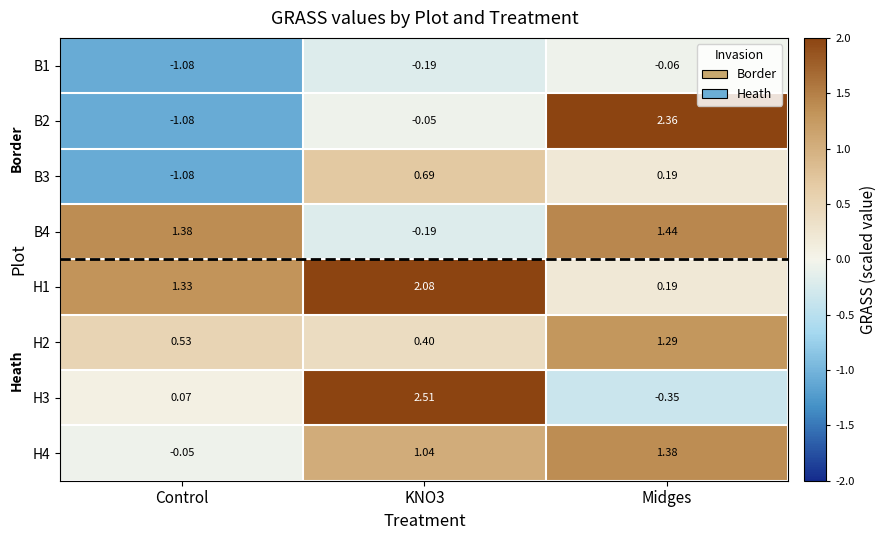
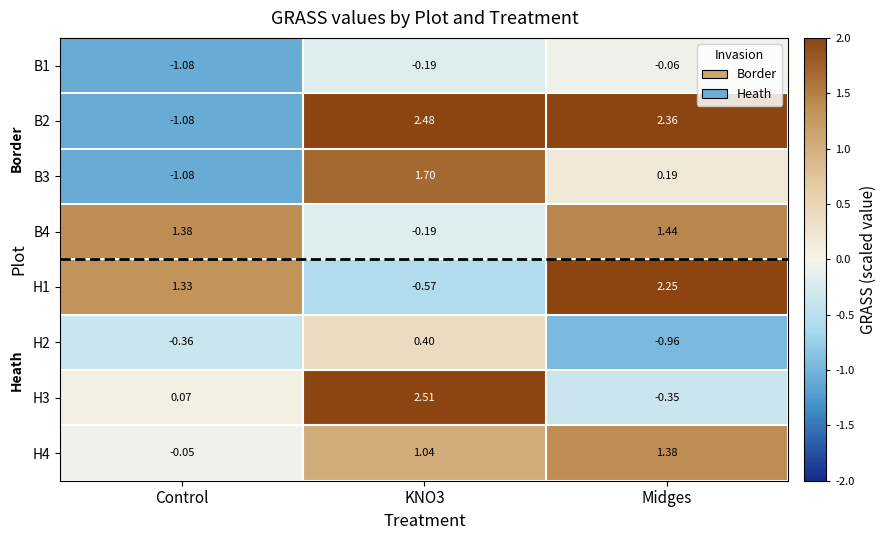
B2, KNO3: -0.05 -> 2.48
B3, KNO3: 0.69 -> 1.70
H1, KNO3: 2.08 -> -0.57
H1, Midges: 0.19 -> 2.25
H2, Control: 0.53 -> -0.36
H2, Midges: 1.29 -> -0.96
